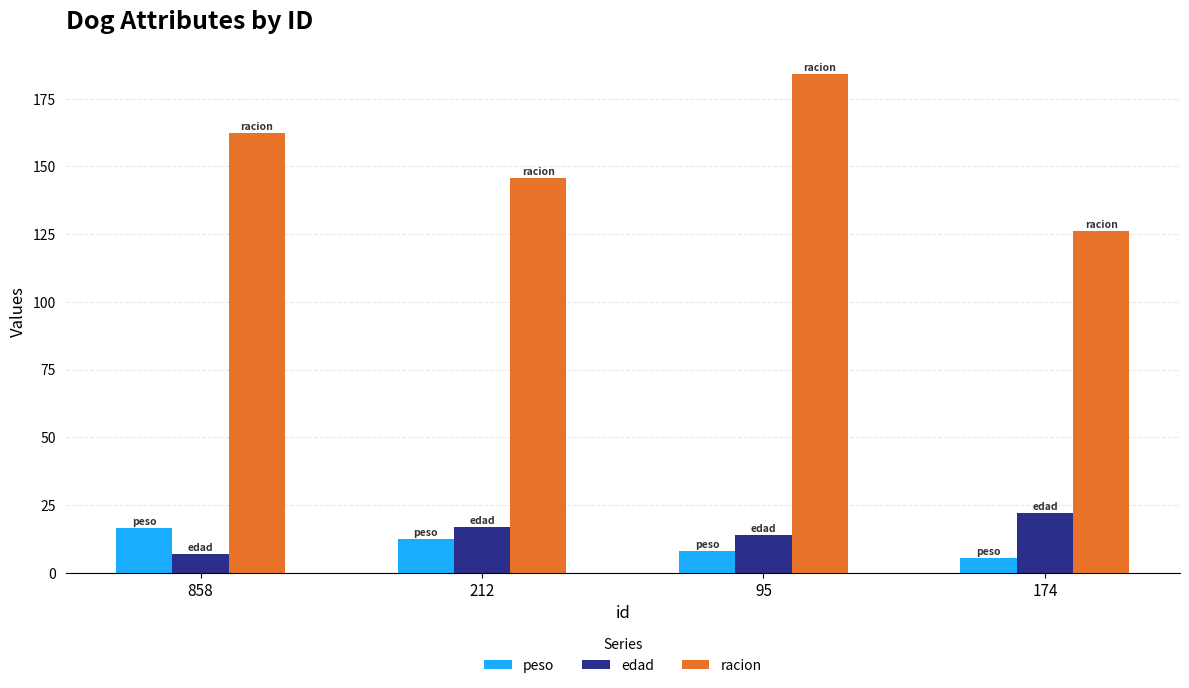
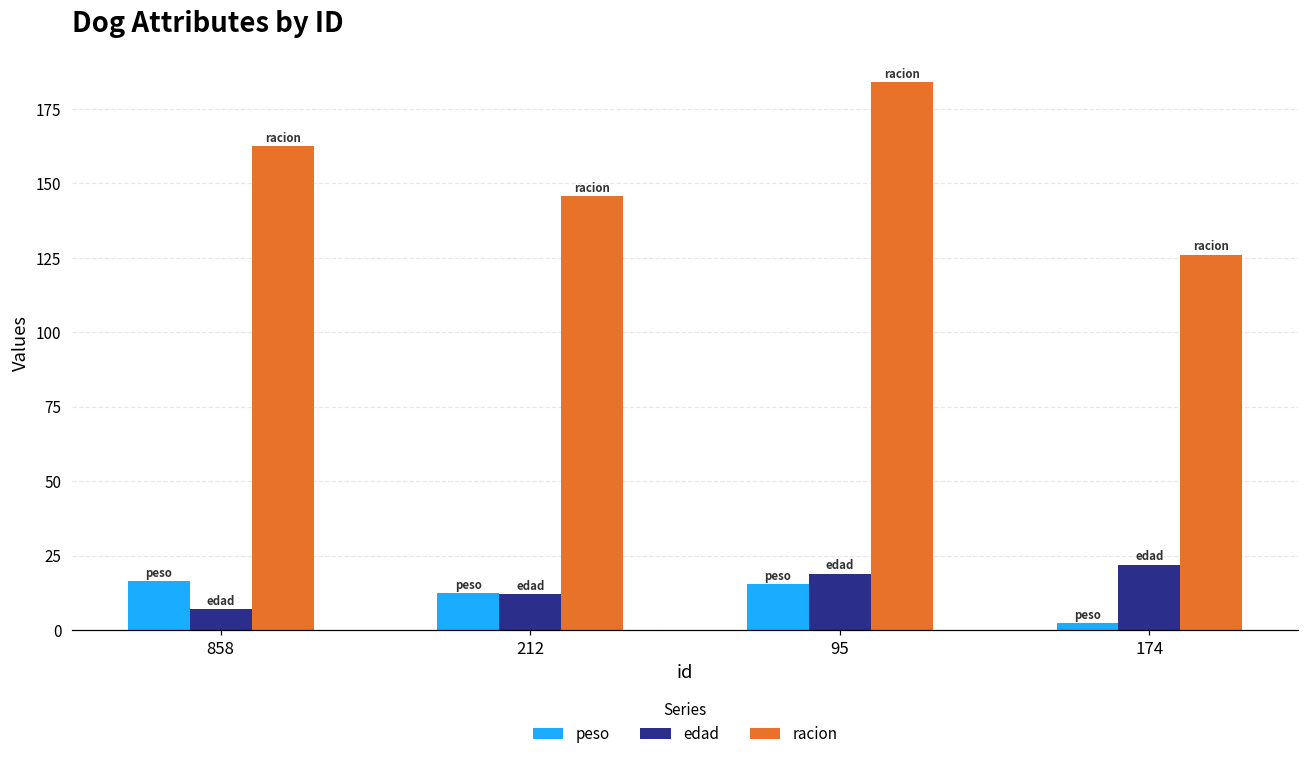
edad, 212: 17 -> 12
peso, 95: 8 -> 15
edad, 95: 14 -> 19
peso, 174: 5 -> 2
